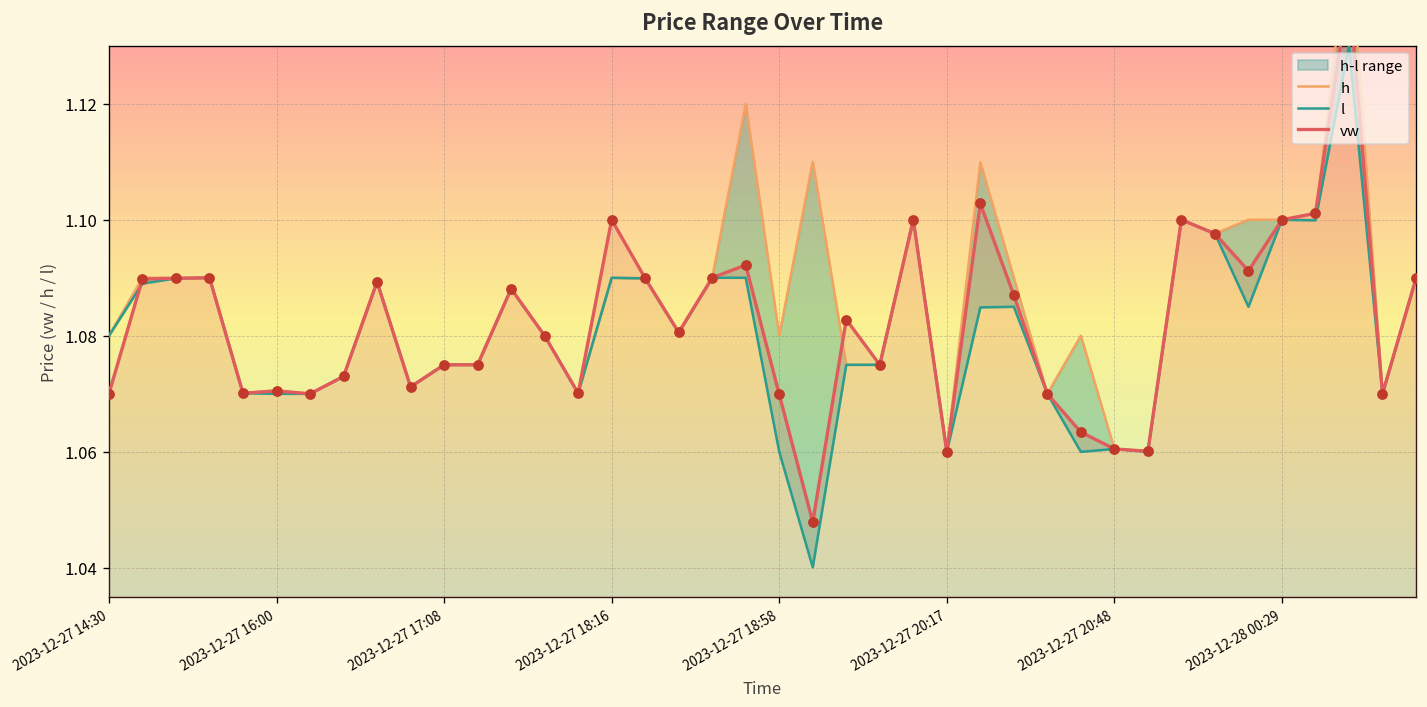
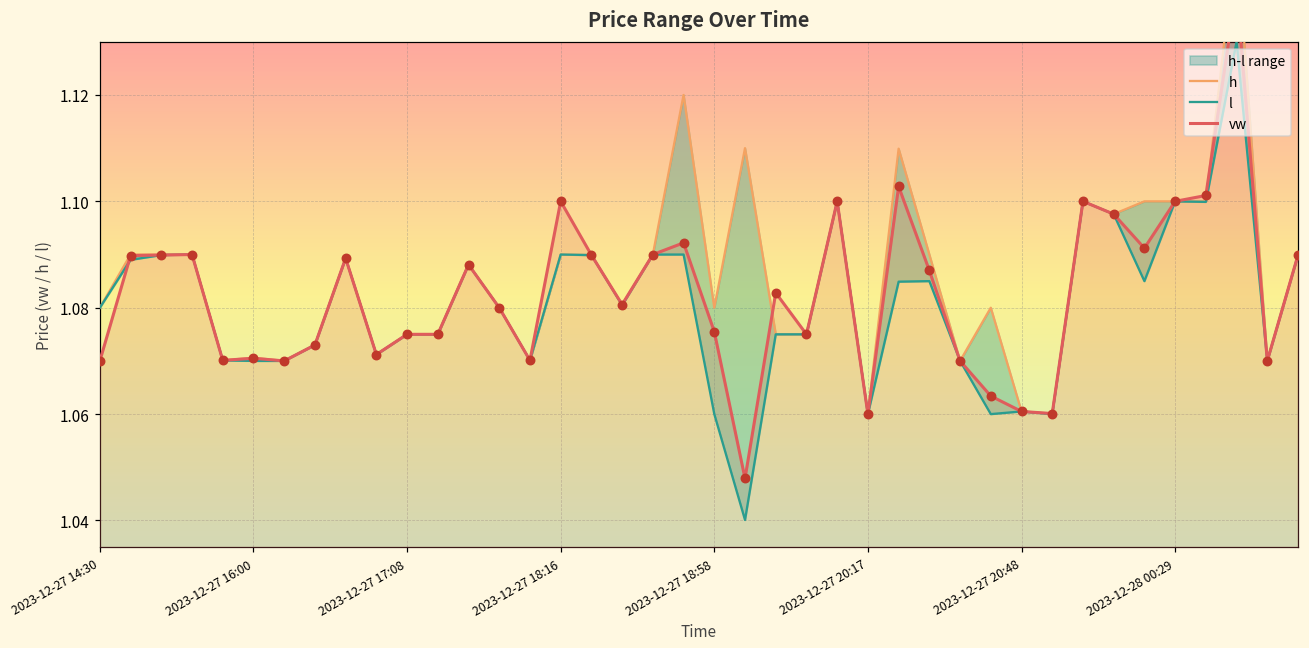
vw, 2023-12-27 18:58: 1.070 -> 1.076
